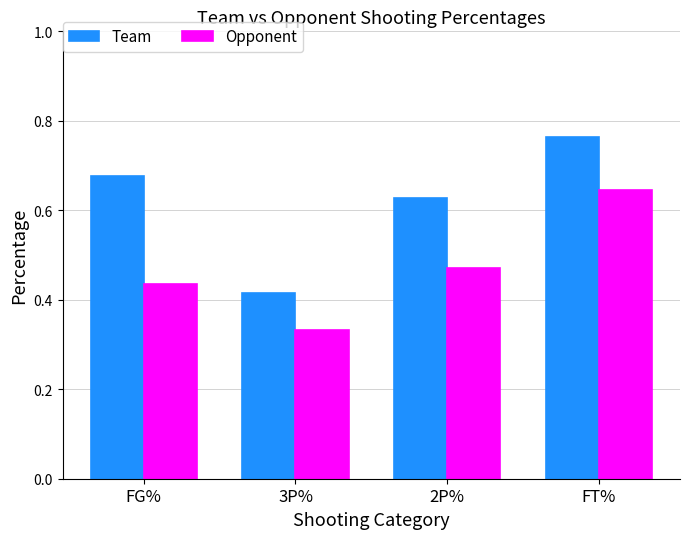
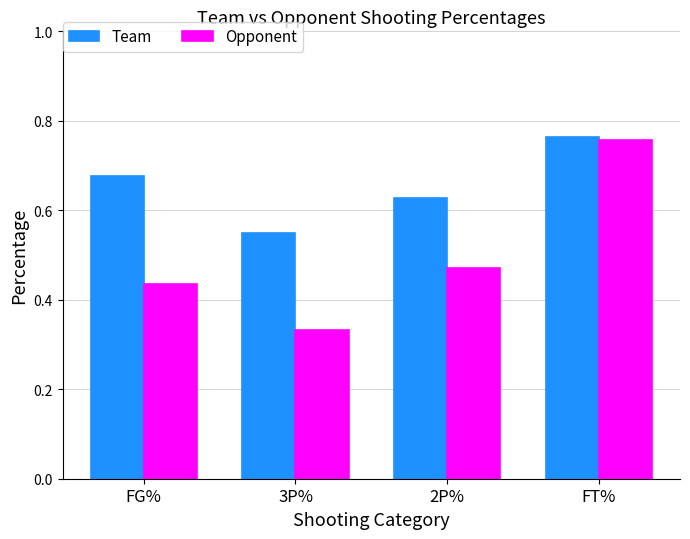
Team, 3P%: 0.42 -> 0.55
Opponent, FT%: 0.65 -> 0.76
